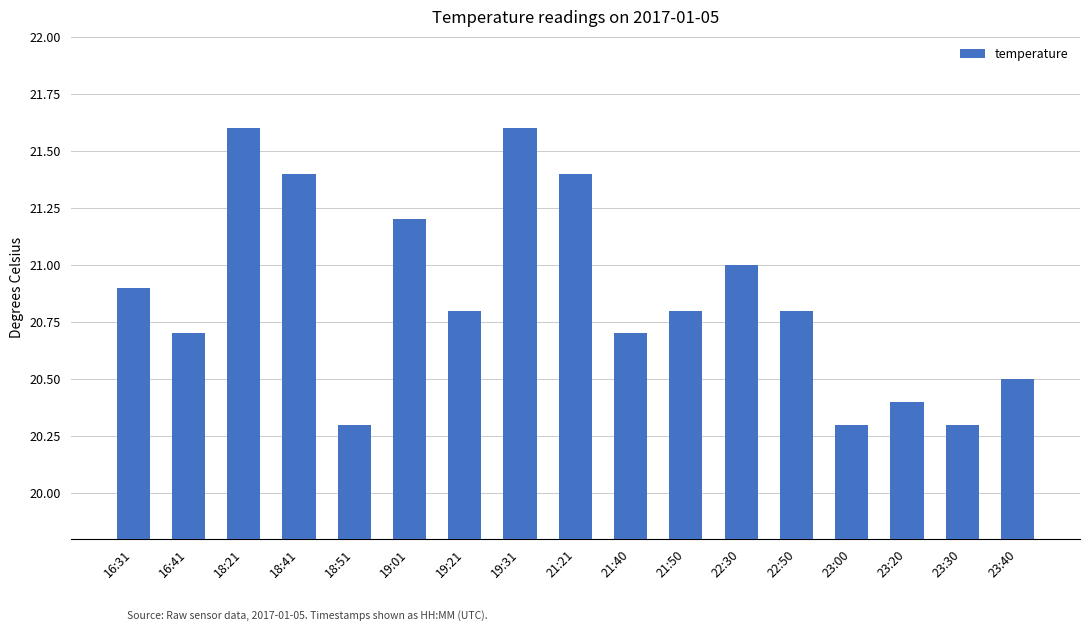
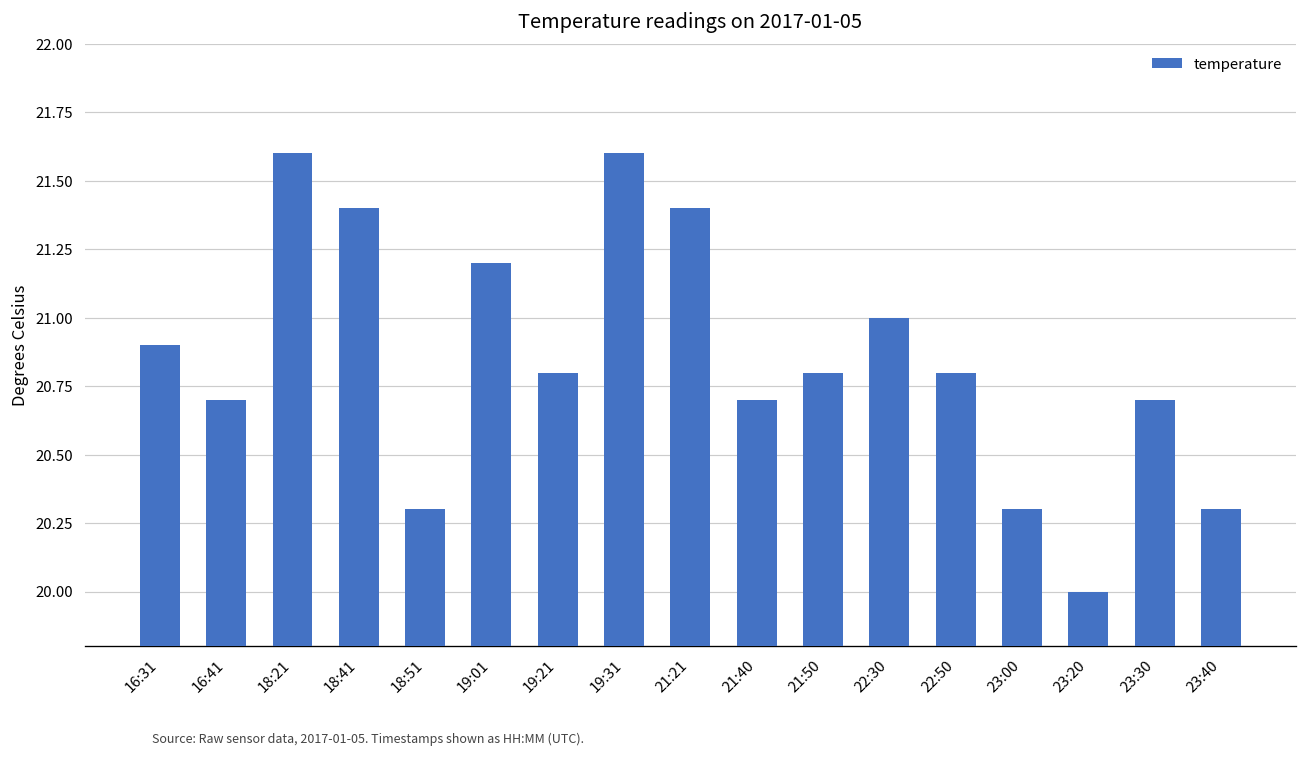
23:20: 20.4 -> 20.0
23:30: 20.3 -> 20.7
23:40: 20.5 -> 20.3
